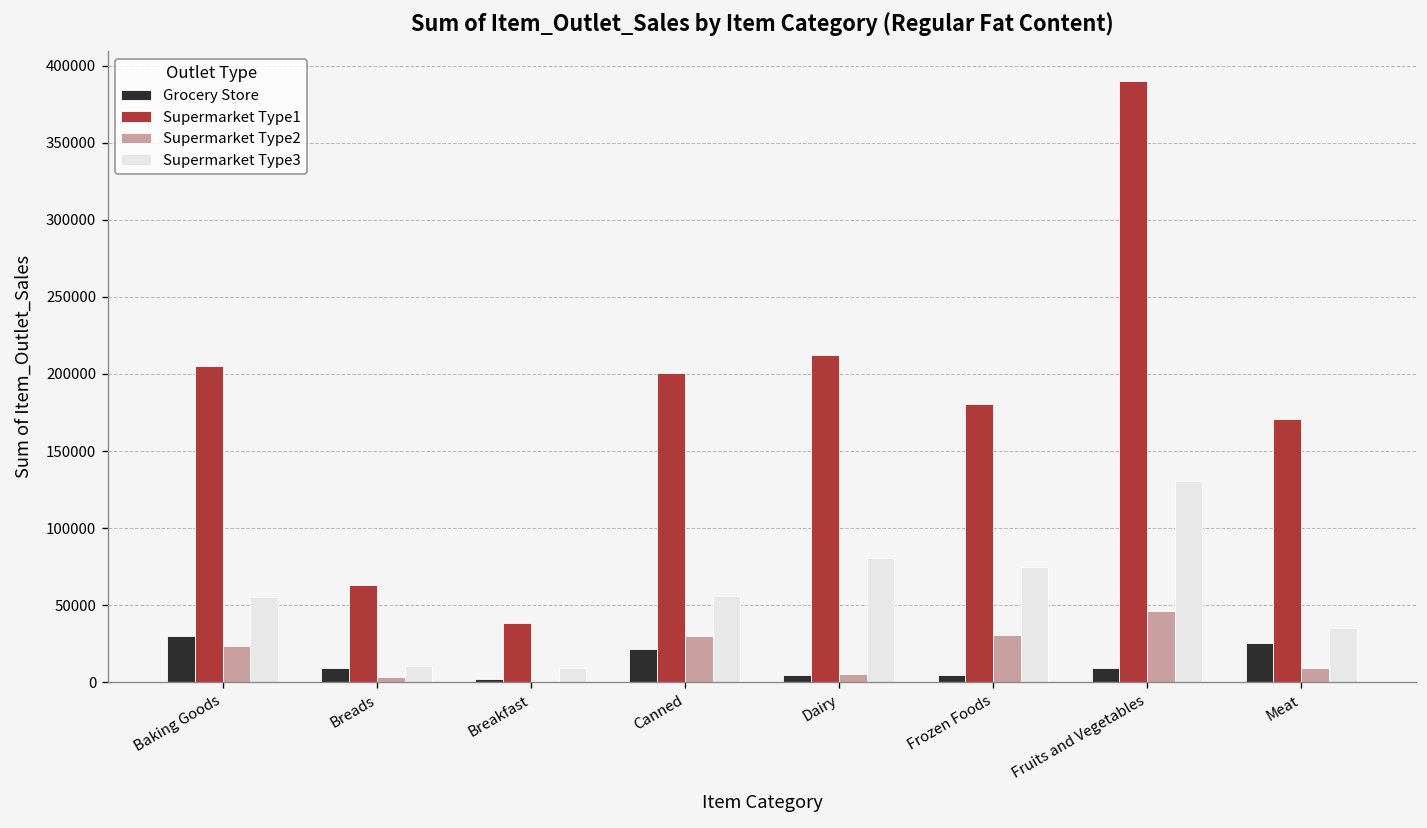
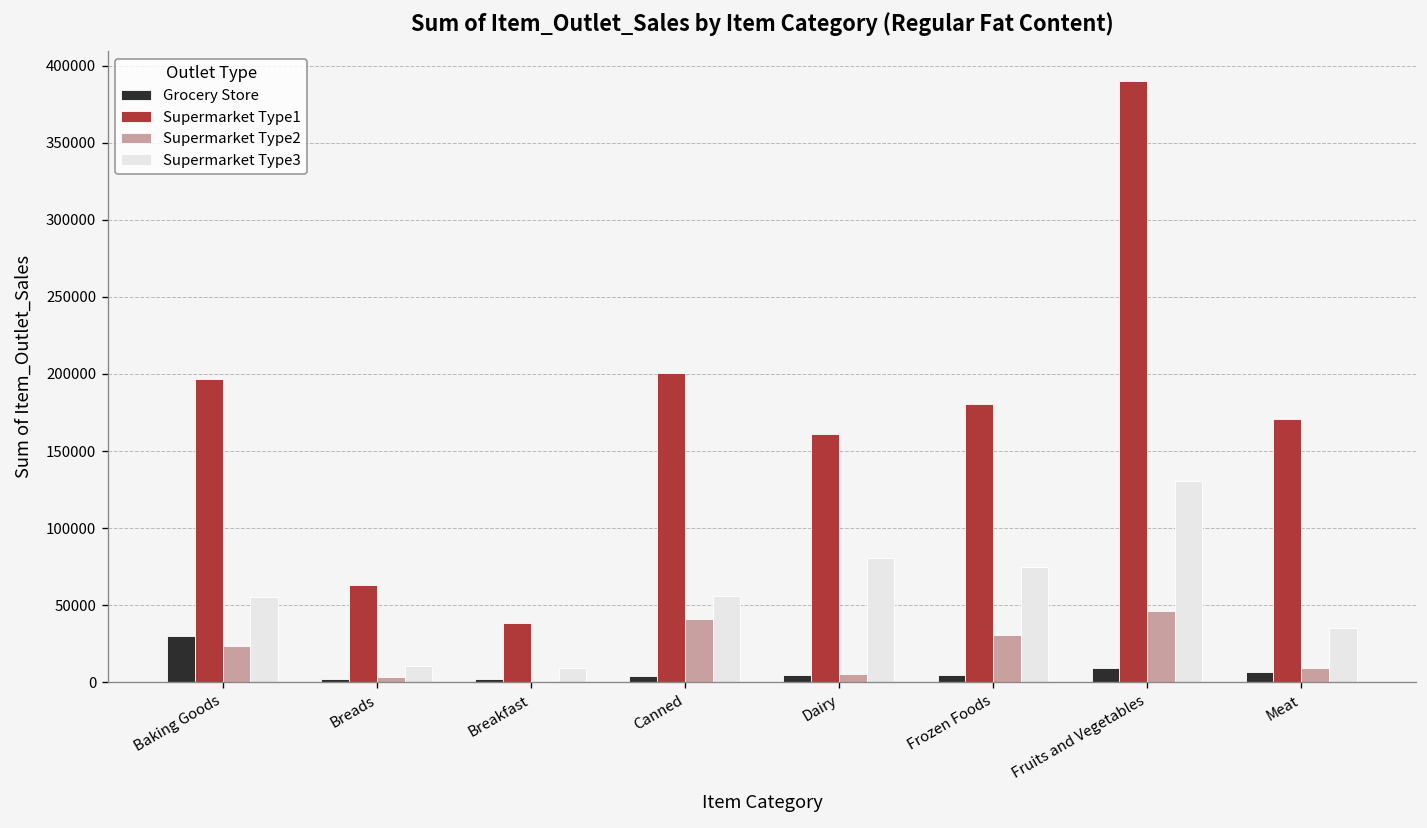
Supermarket Type1, Baking Goods: 205000 -> 197000
Grocery Store, Breads: 9000 -> 2000
Grocery Store, Canned: 22000 -> 4000
Supermarket Type2, Canned: 30000 -> 41000
Supermarket Type1, Dairy: 212000 -> 161000
Grocery Store, Meat: 26000 -> 7000
